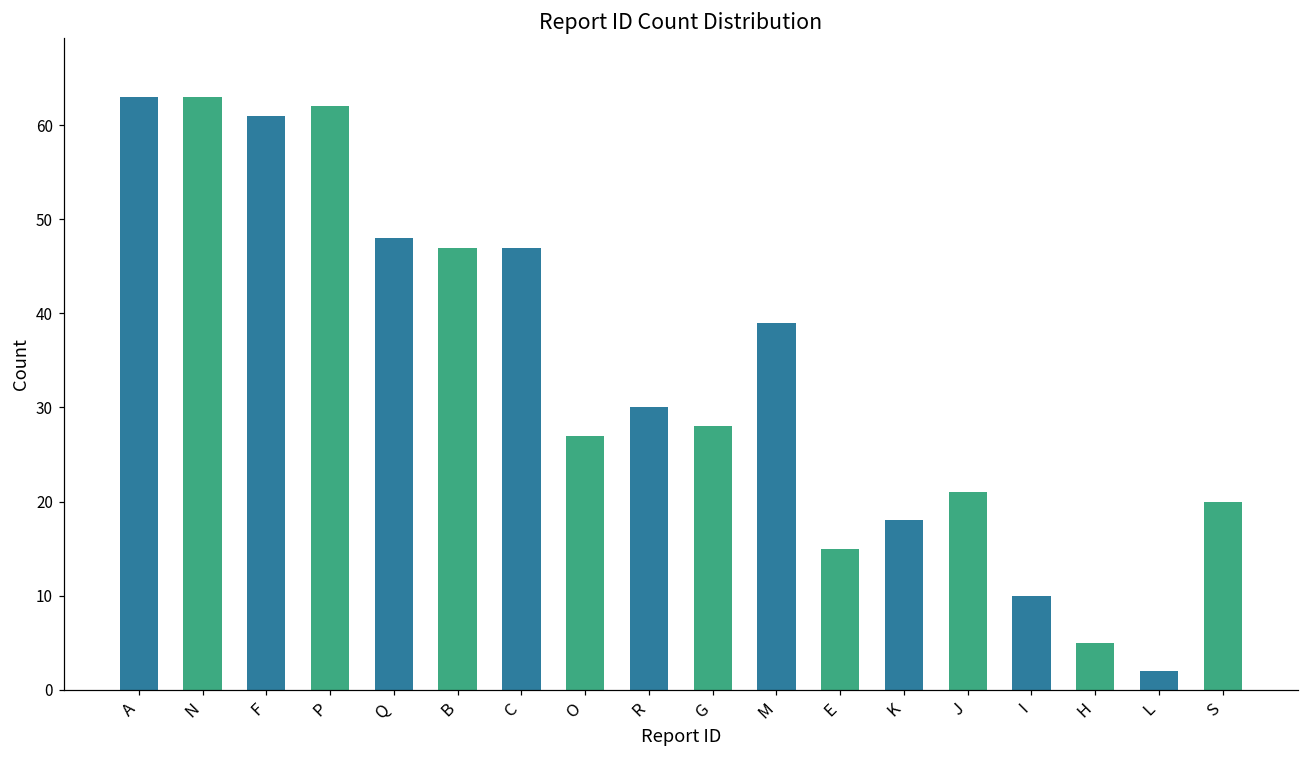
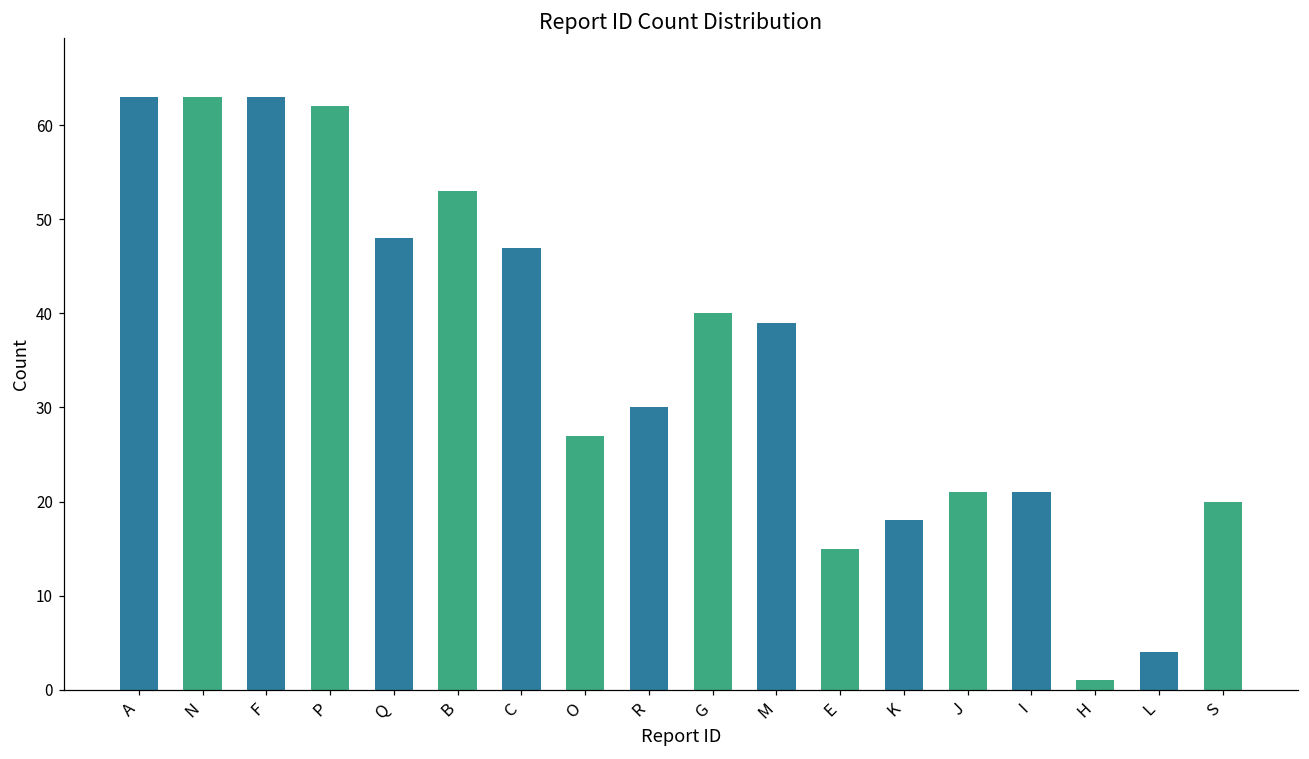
F: 61 -> 63
B: 47 -> 53
G: 28 -> 40
I: 10 -> 21
H: 5 -> 1
L: 2 -> 4
